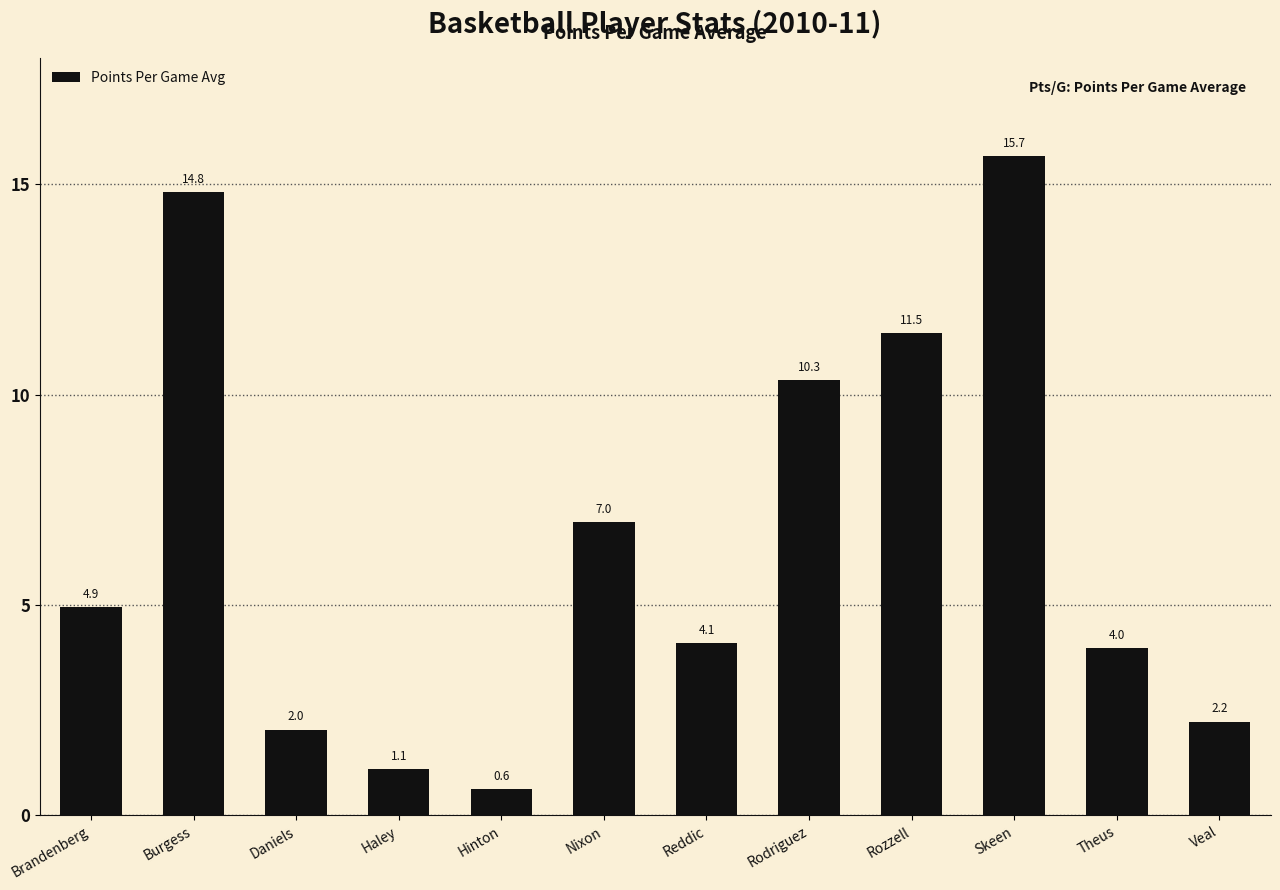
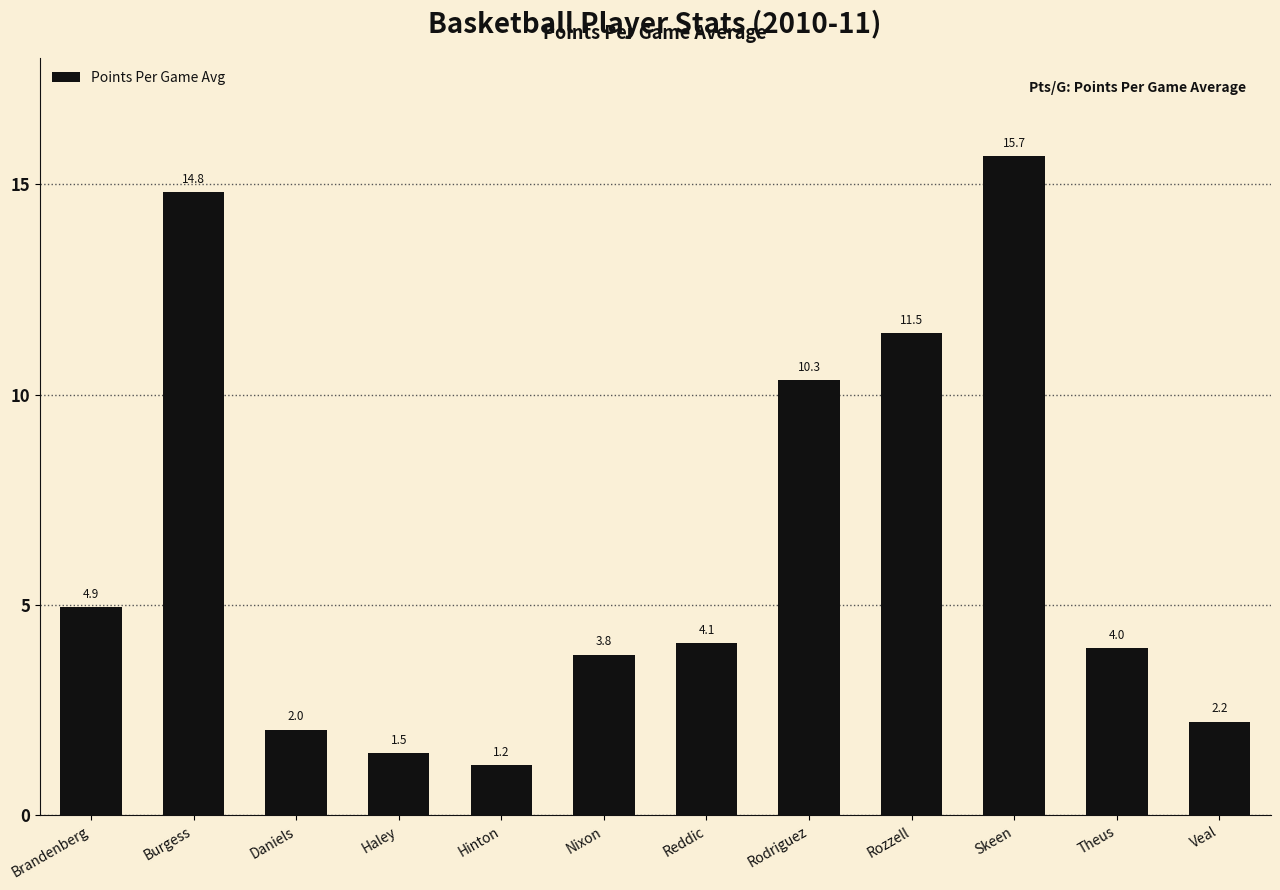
Haley: 1.1 -> 1.5
Hinton: 0.6 -> 1.2
Nixon: 7.0 -> 3.8
